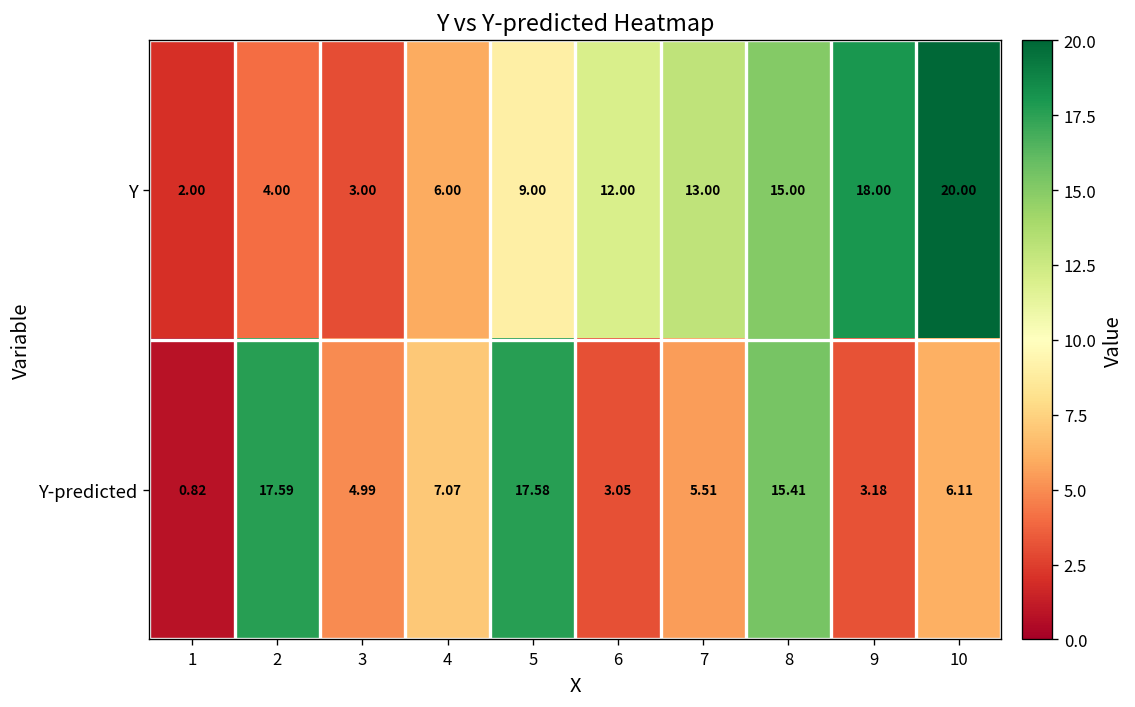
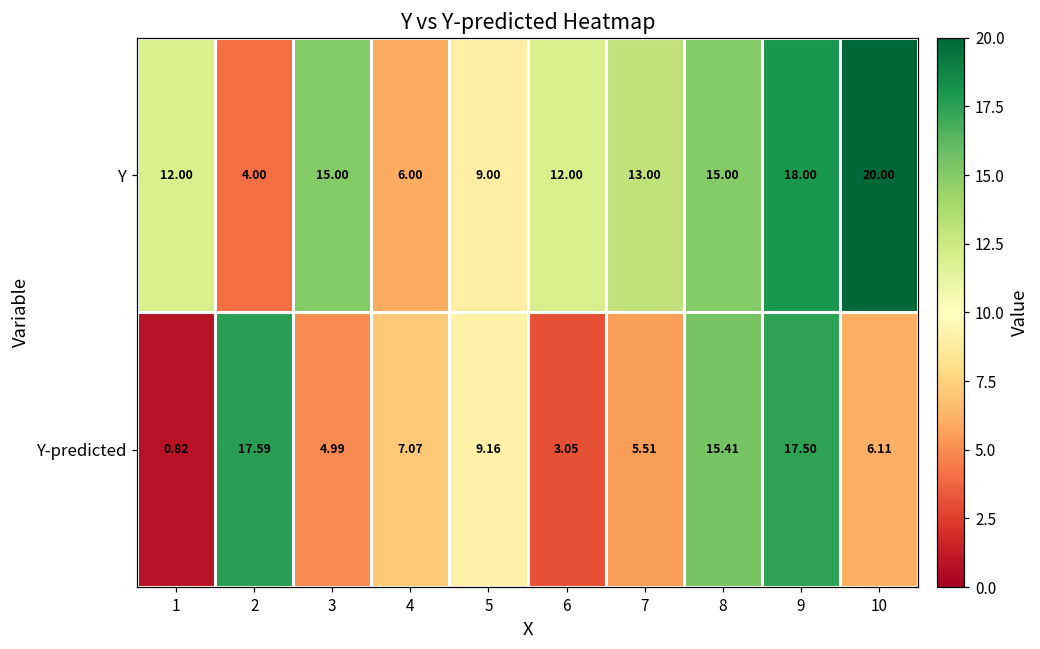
Y, 1: 2.00 -> 12.00
Y, 3: 3.00 -> 15.00
Y-predicted, 5: 17.58 -> 9.16
Y-predicted, 9: 3.18 -> 17.50
